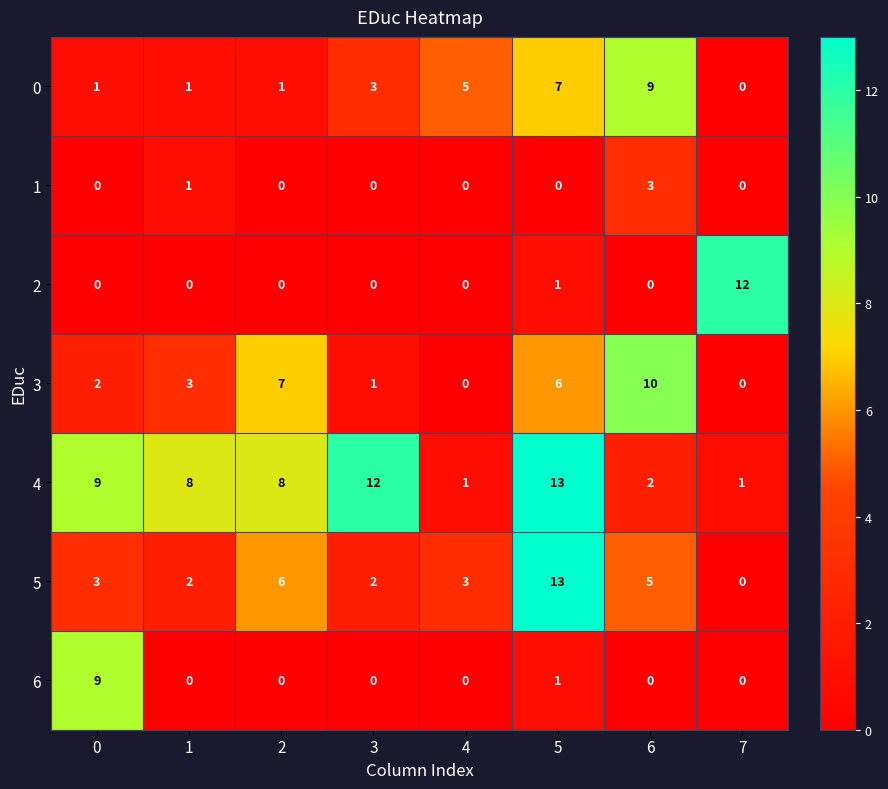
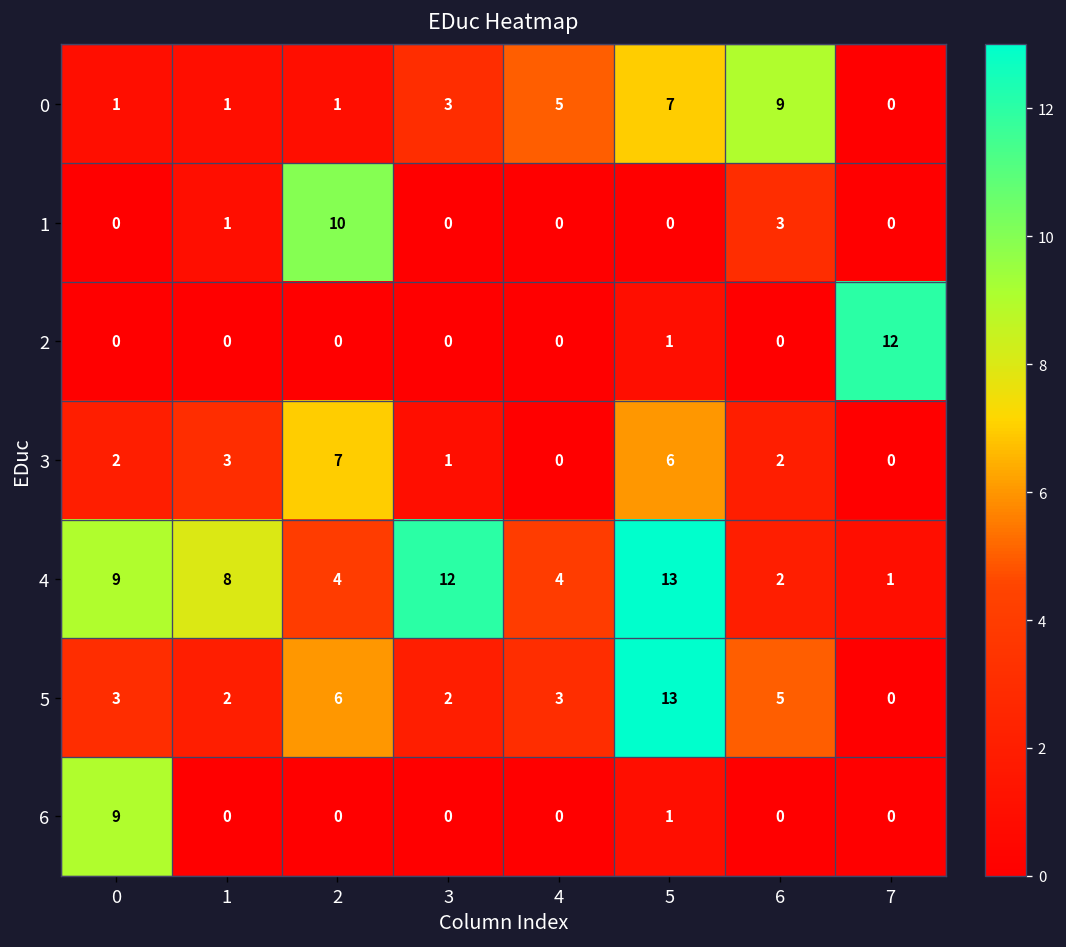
1, 2: 0 -> 10
3, 6: 10 -> 2
4, 2: 8 -> 4
4, 4: 1 -> 4
